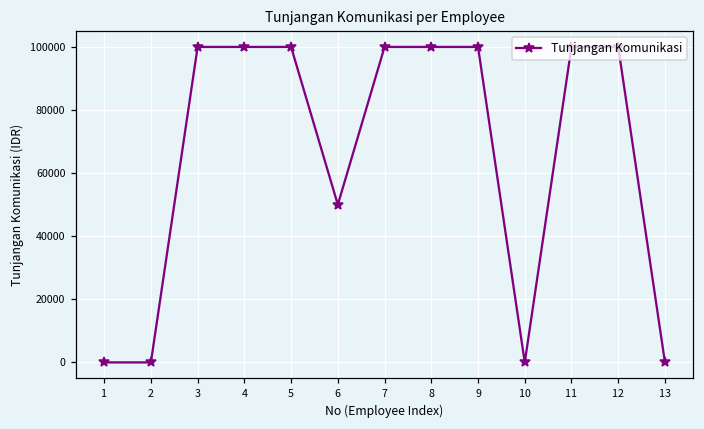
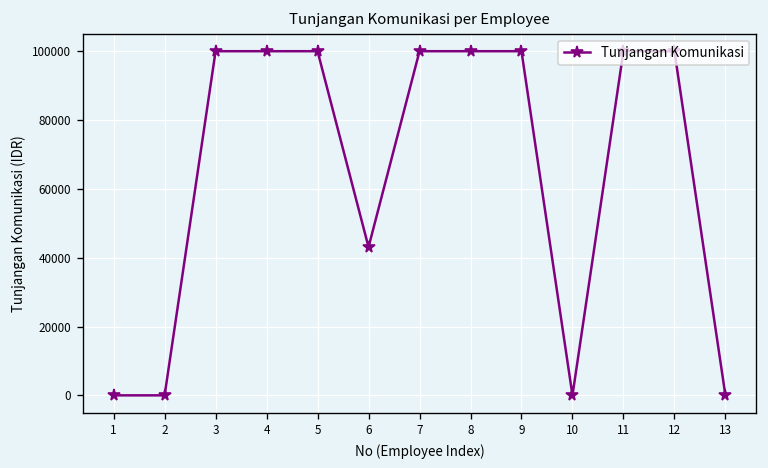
6: 50000 -> 43000
